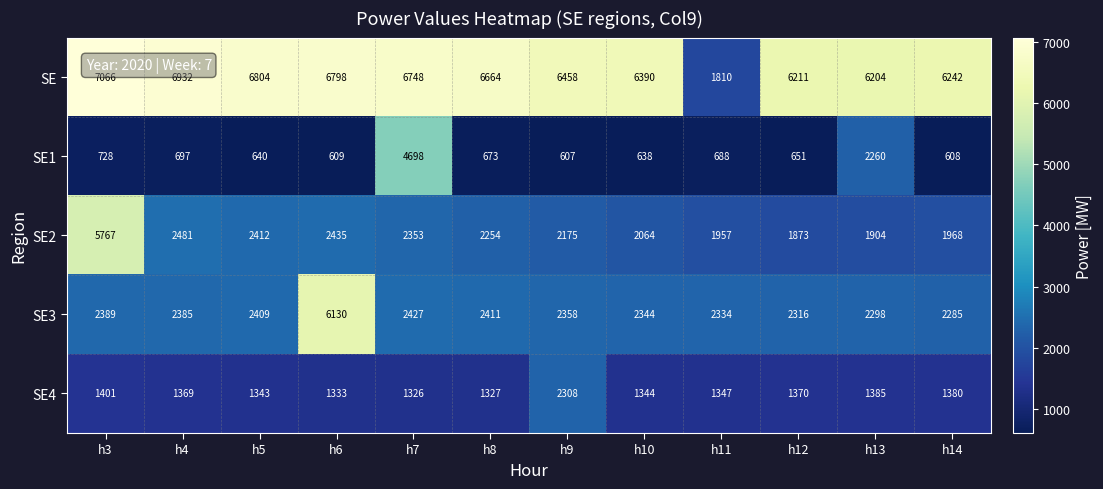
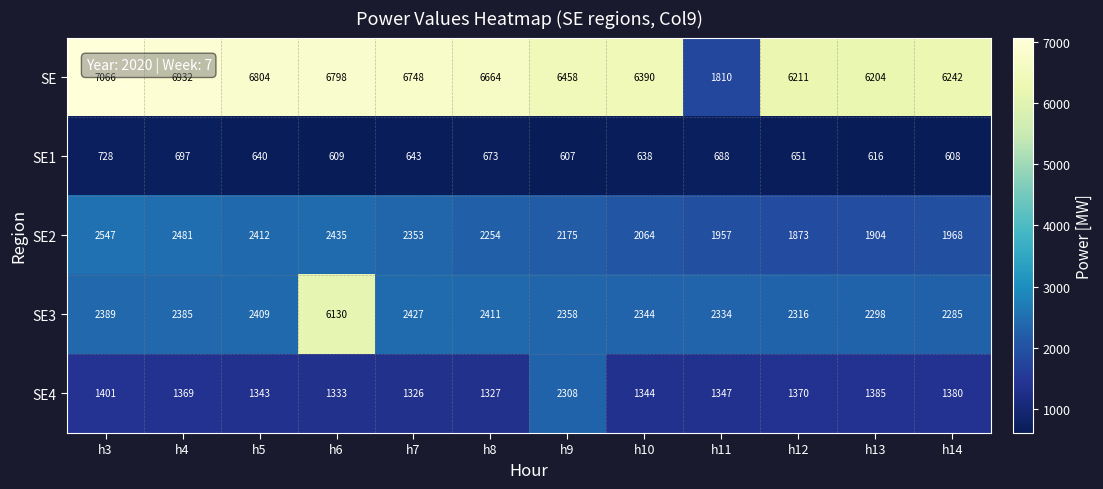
SE1, h7: 4698 -> 643
SE1, h13: 2260 -> 616
SE2, h3: 5767 -> 2547
